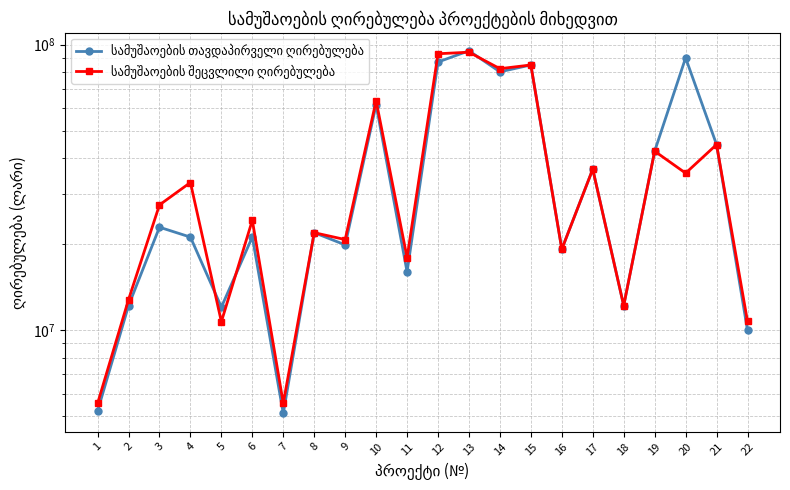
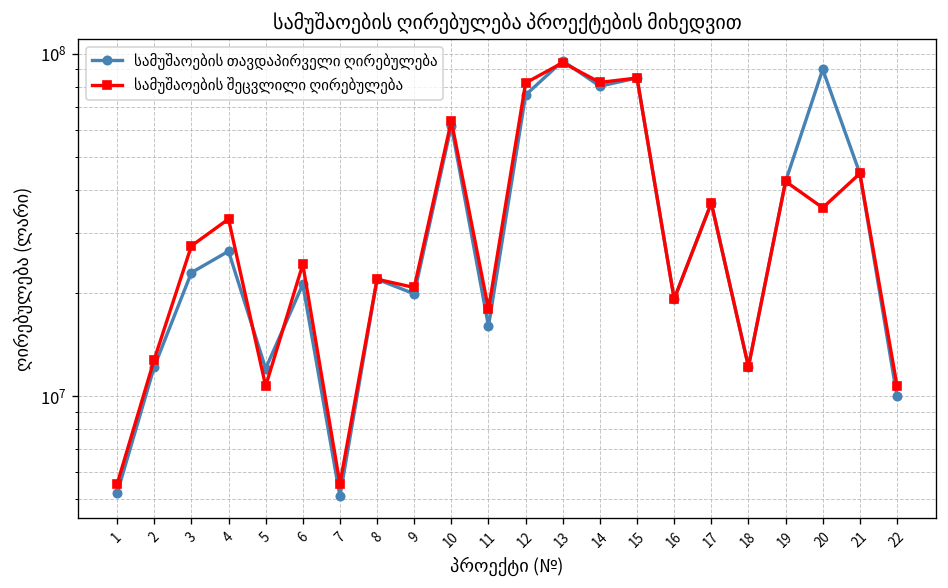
სამუშაოების თავდაპირველი ღირებულება, 4: 21000000 -> 27000000
სამუშაოების თავდაპირველი ღირებულება, 12: 87000000 -> 76000000
სამუშაოების შეცვლილი ღირებულება, 12: 93000000 -> 82000000
